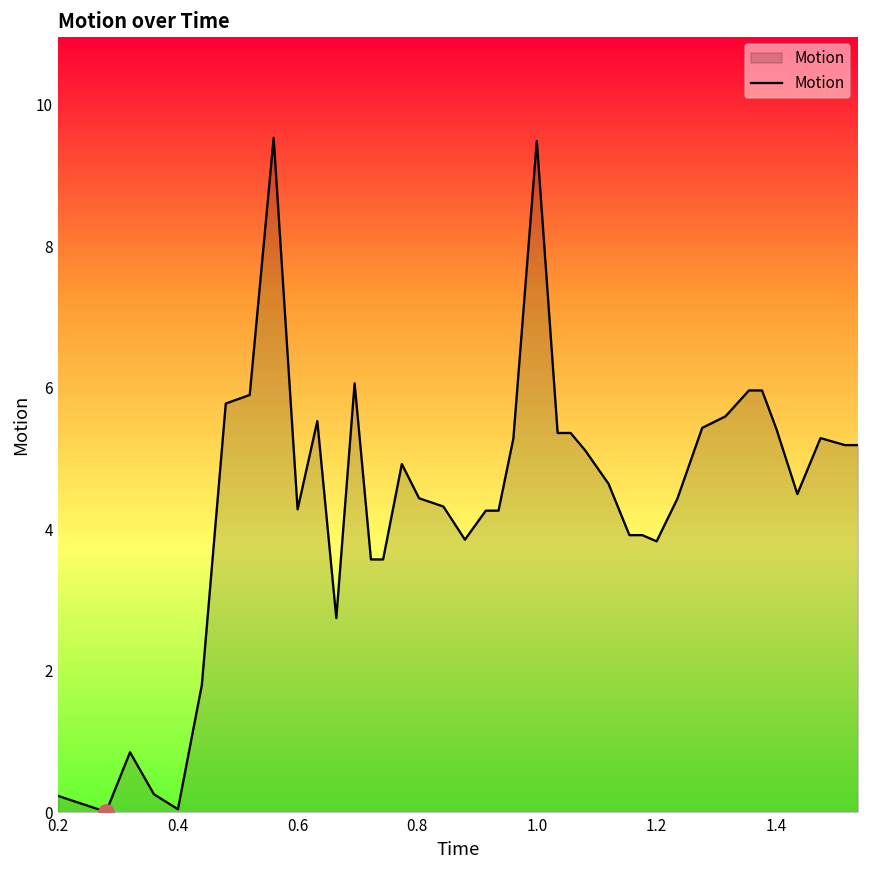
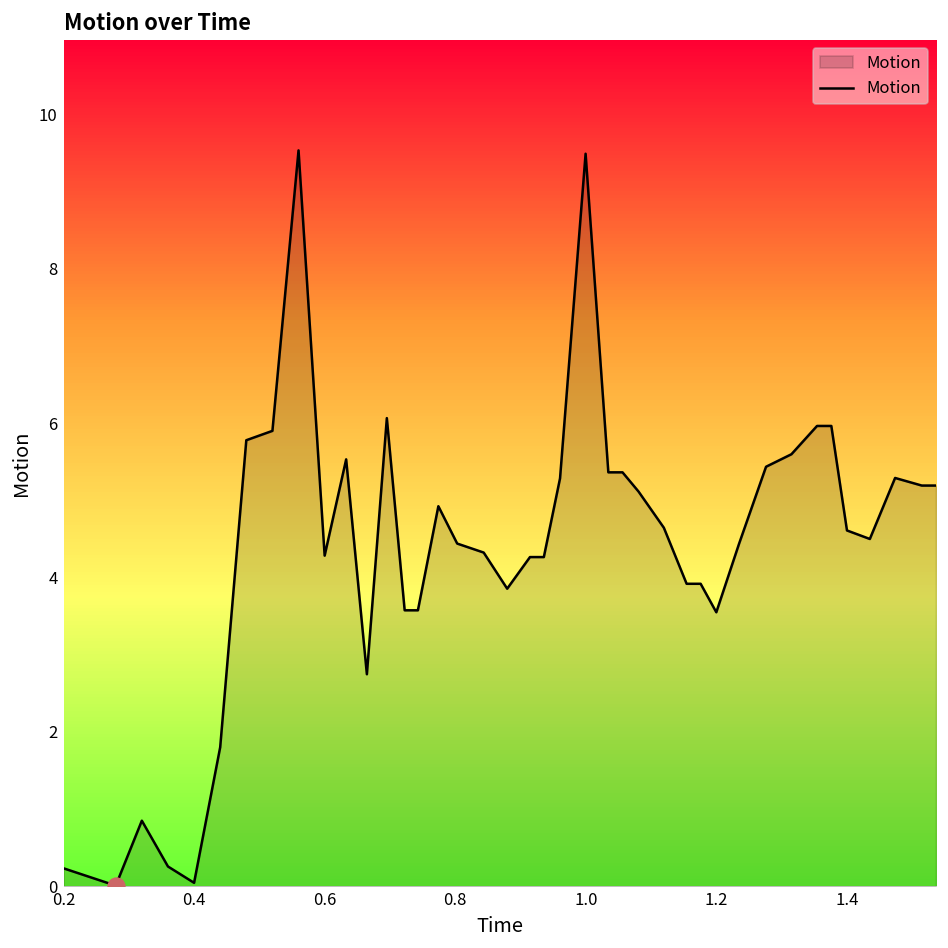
Motion, 1.2: 3.8 -> 3.5
Motion, 1.4: 5.4 -> 4.6
